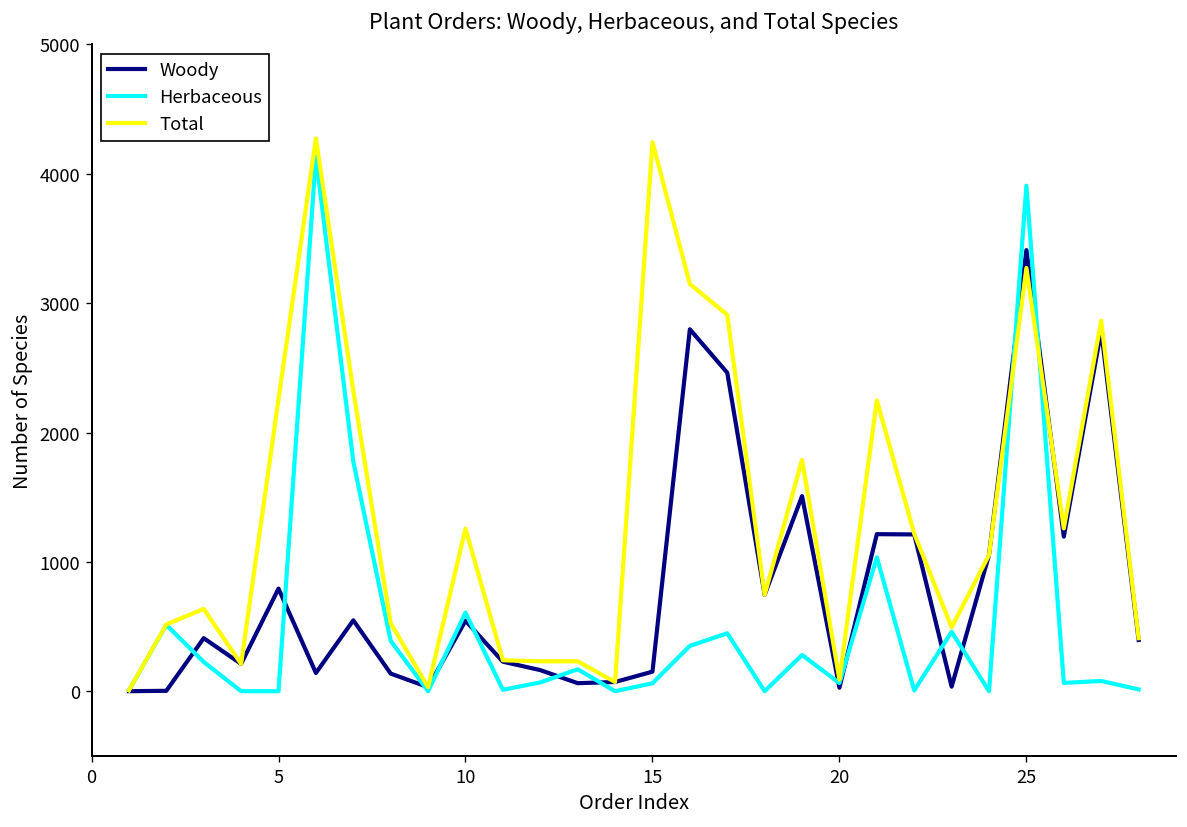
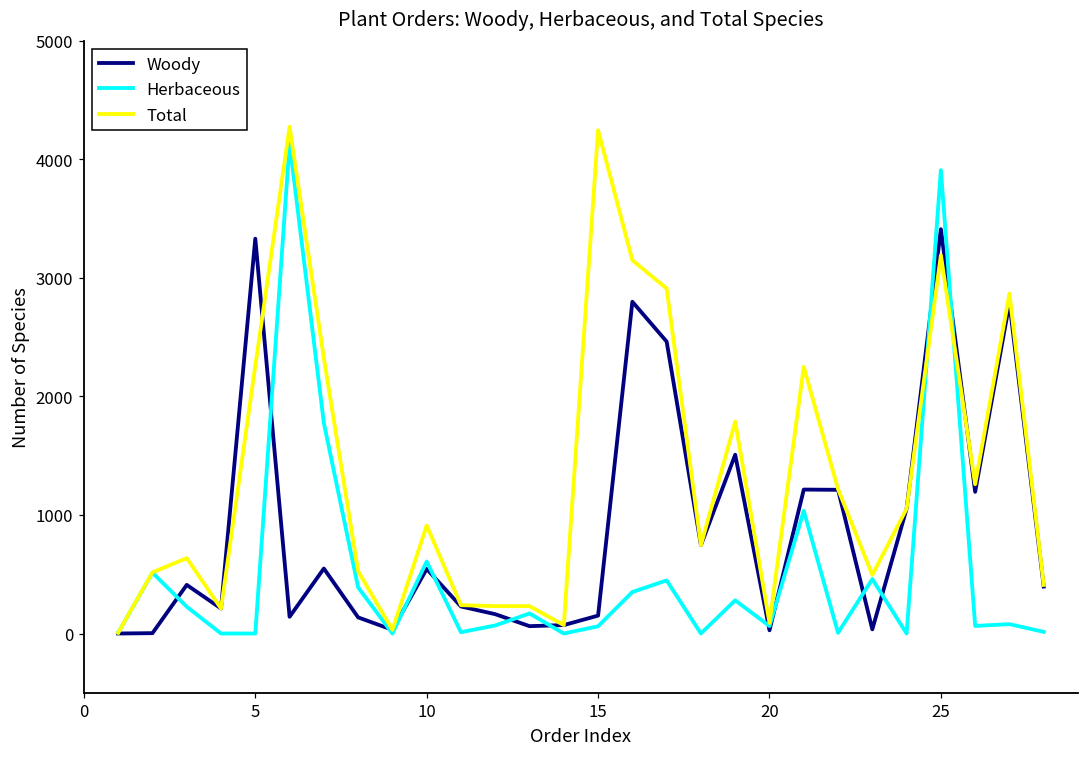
Woody, 5: 790 -> 3330
Total, 10: 1260 -> 910
Total, 25: 3270 -> 3190
